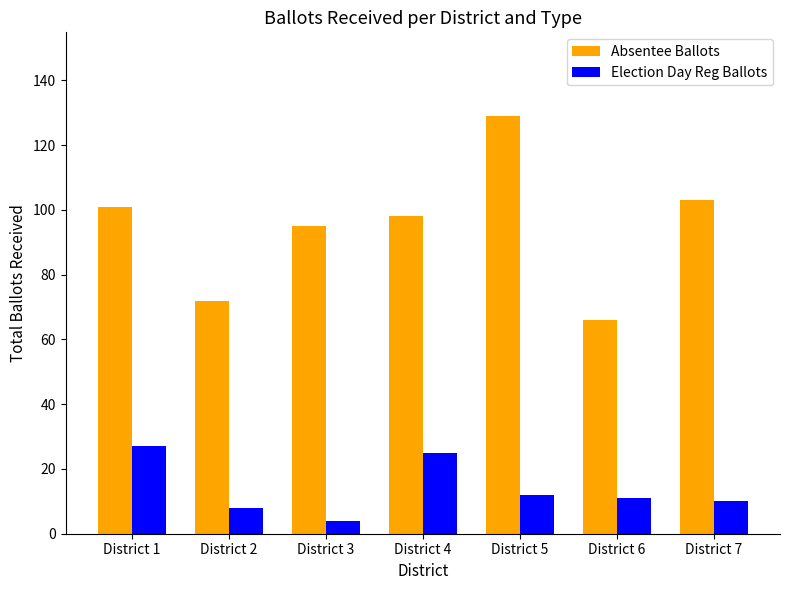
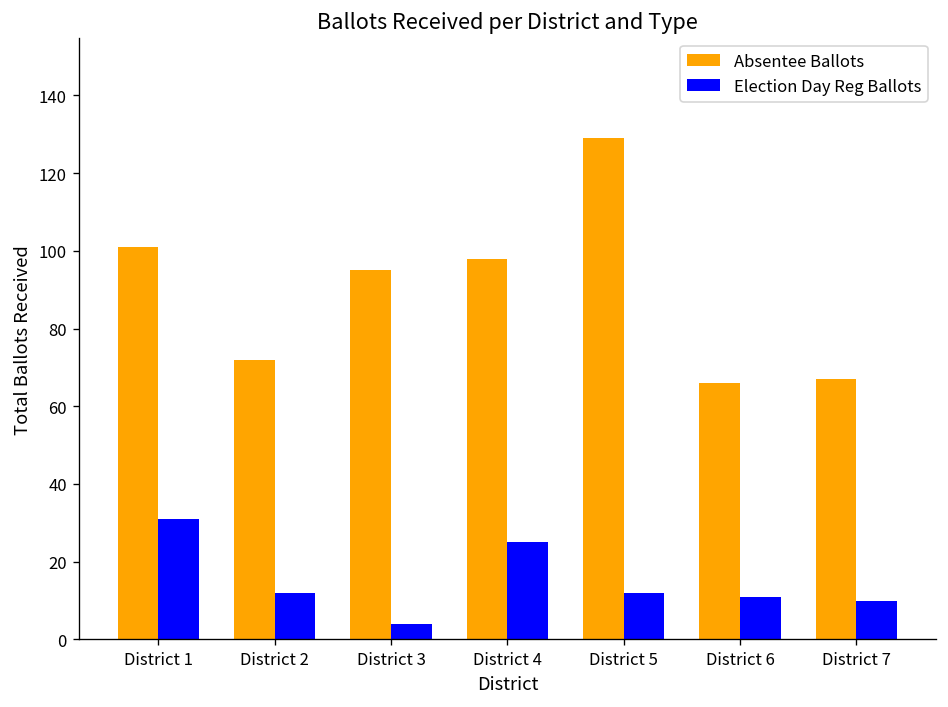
Election Day Reg Ballots, District 1: 27 -> 31
Election Day Reg Ballots, District 2: 8 -> 12
Absentee Ballots, District 7: 103 -> 67
